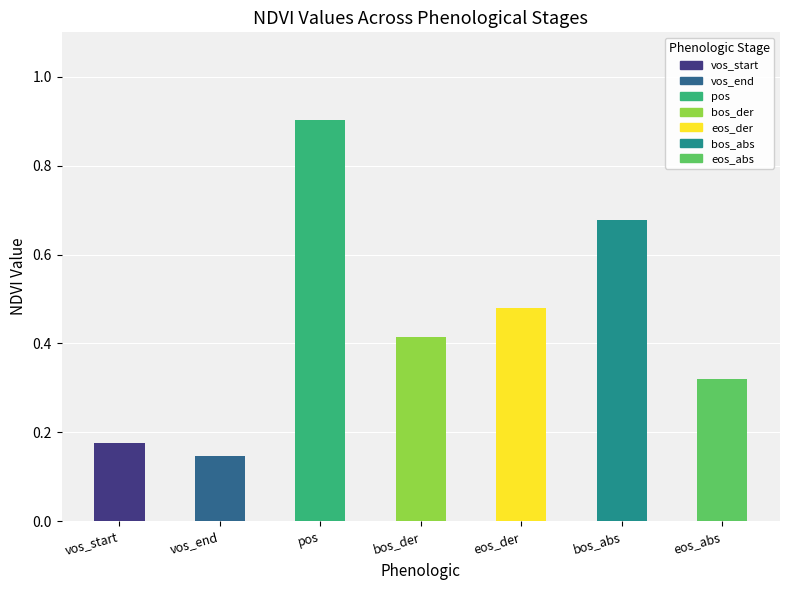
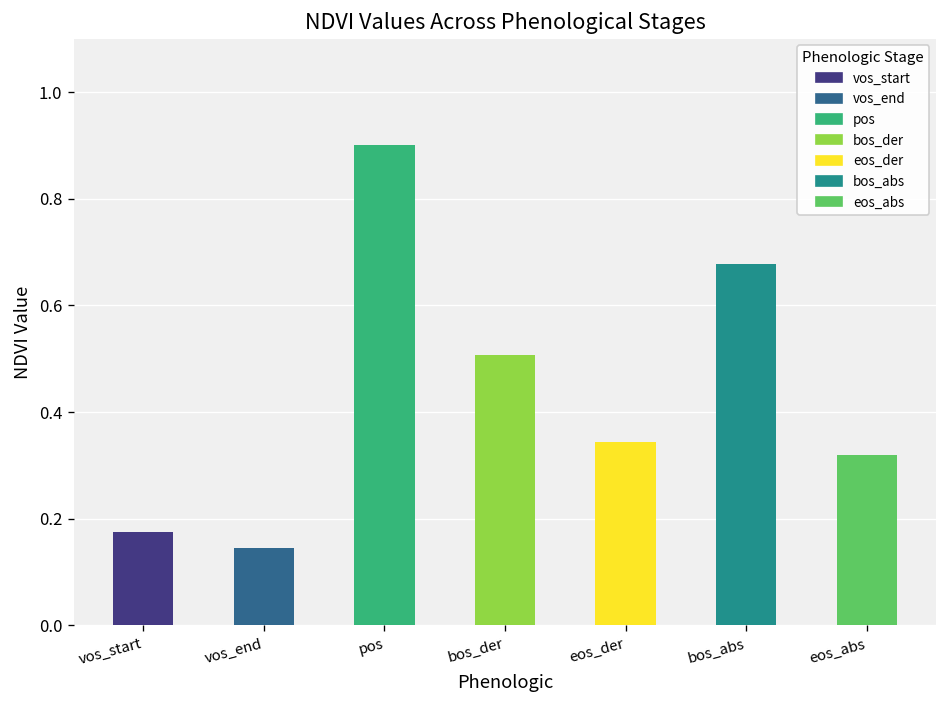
bos_der: 0.41 -> 0.51
eos_der: 0.48 -> 0.34
